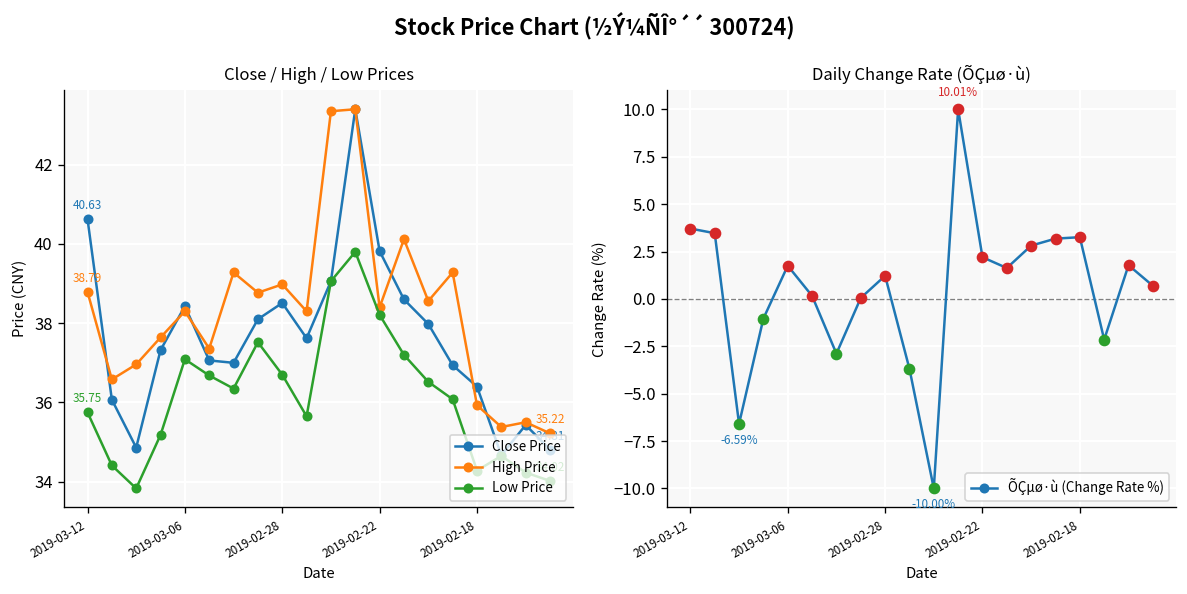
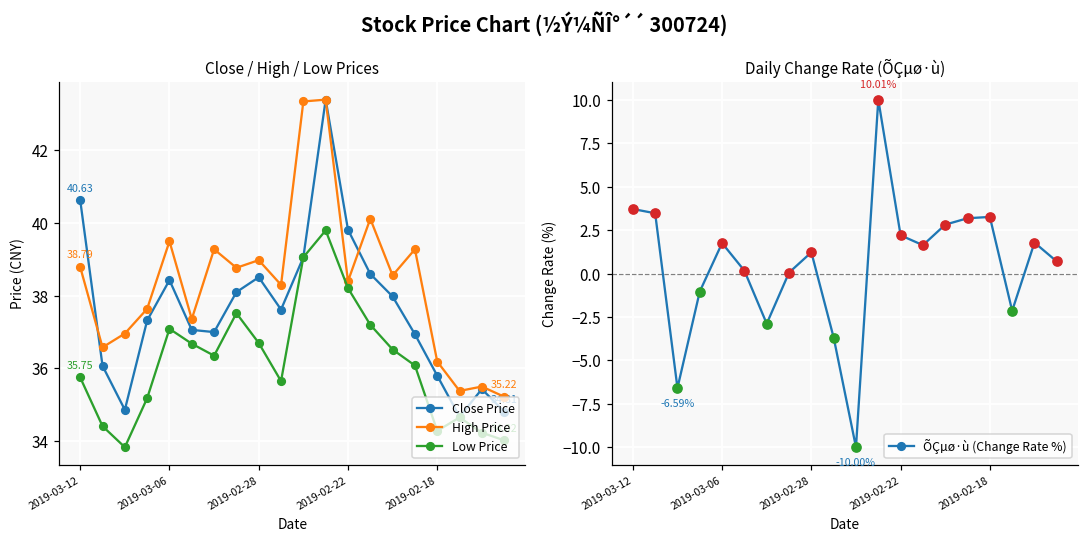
Close / High / Low Prices, High Price, 2019-03-06: 38.3 -> 39.5
Close / High / Low Prices, Close Price, 2019-02-18: 36.4 -> 35.8
Close / High / Low Prices, High Price, 2019-02-18: 35.9 -> 36.2
